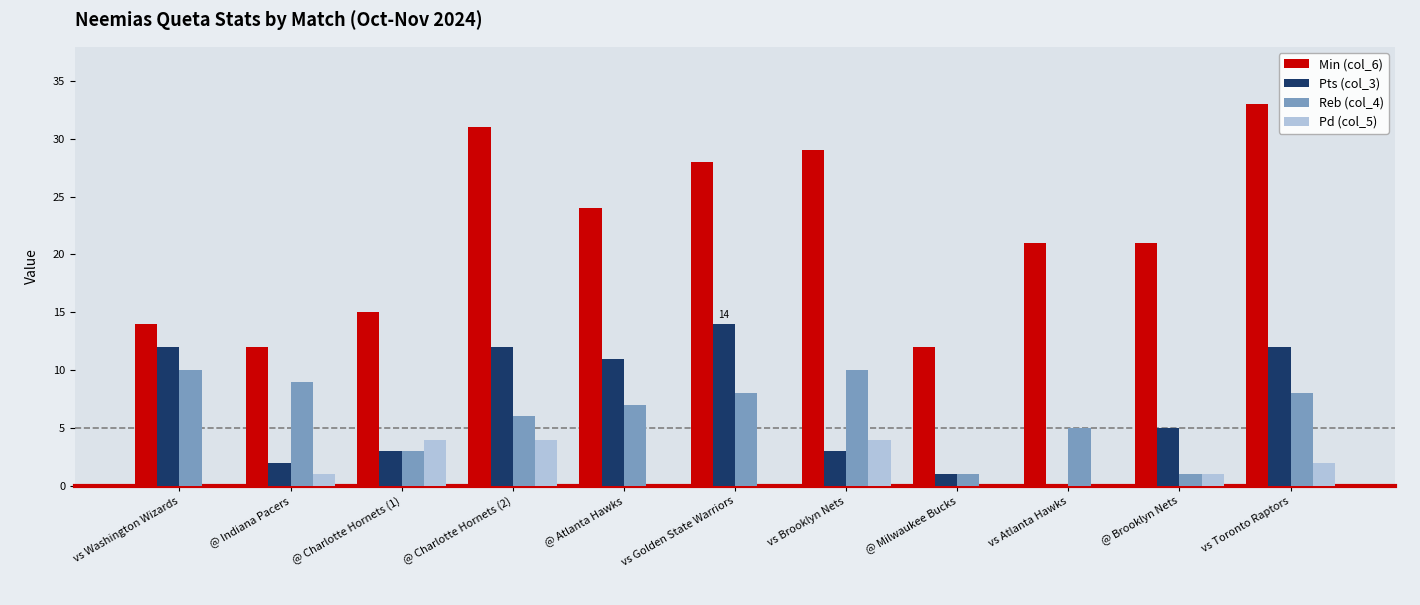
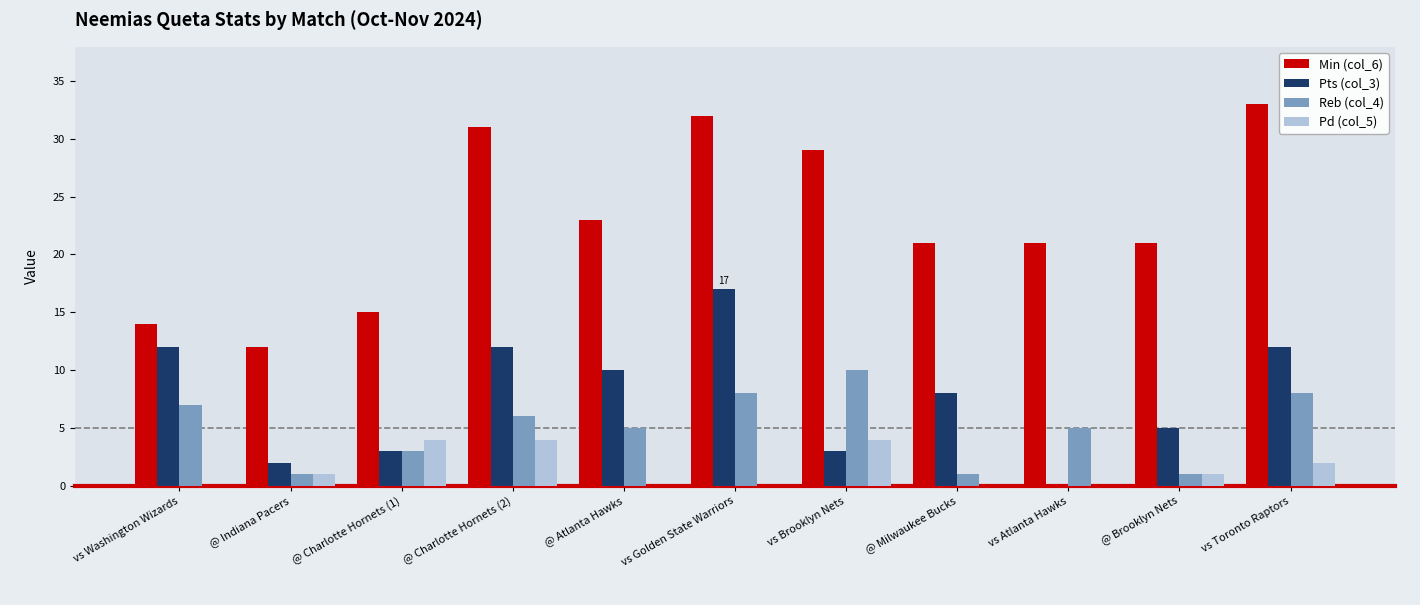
Reb (col_4), vs Washington Wizards: 10 -> 7
Reb (col_4), @ Indiana Pacers: 9 -> 1
Min (col_6), @ Atlanta Hawks: 24 -> 23
Pts (col_3), @ Atlanta Hawks: 11 -> 10
Reb (col_4), @ Atlanta Hawks: 7 -> 5
Min (col_6), vs Golden State Warriors: 28 -> 32
Pts (col_3), vs Golden State Warriors: 14 -> 17
Min (col_6), @ Milwaukee Bucks: 12 -> 21
Pts (col_3), @ Milwaukee Bucks: 1 -> 8
